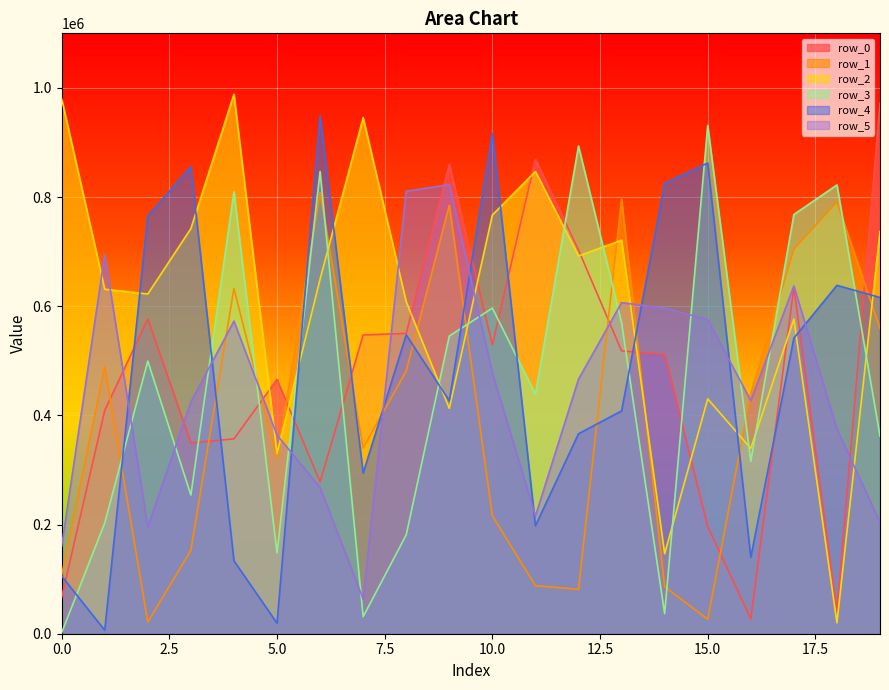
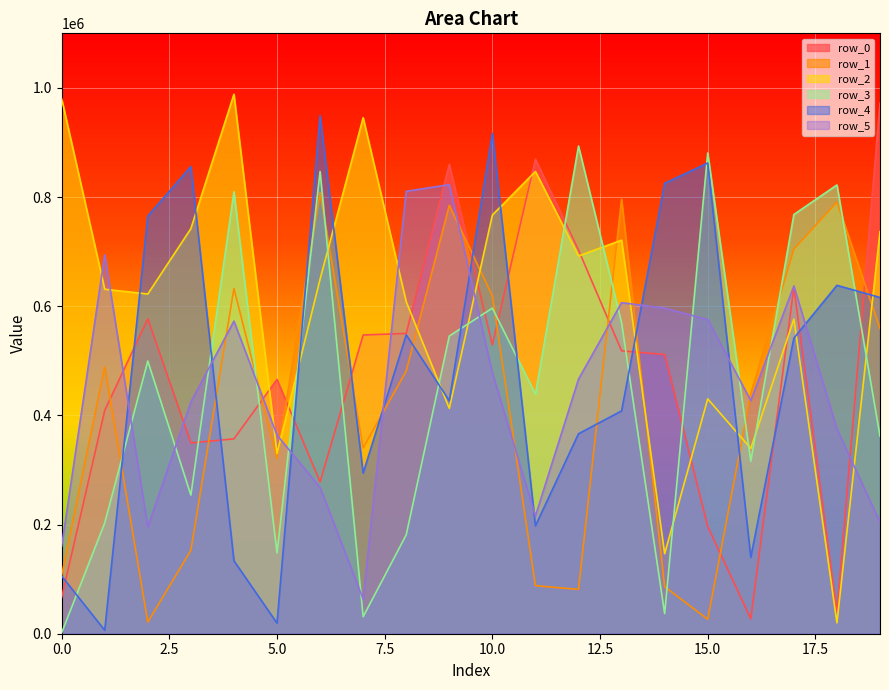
row_1, 10.0: 220000 -> 620000
row_3, 15.0: 930000 -> 880000
